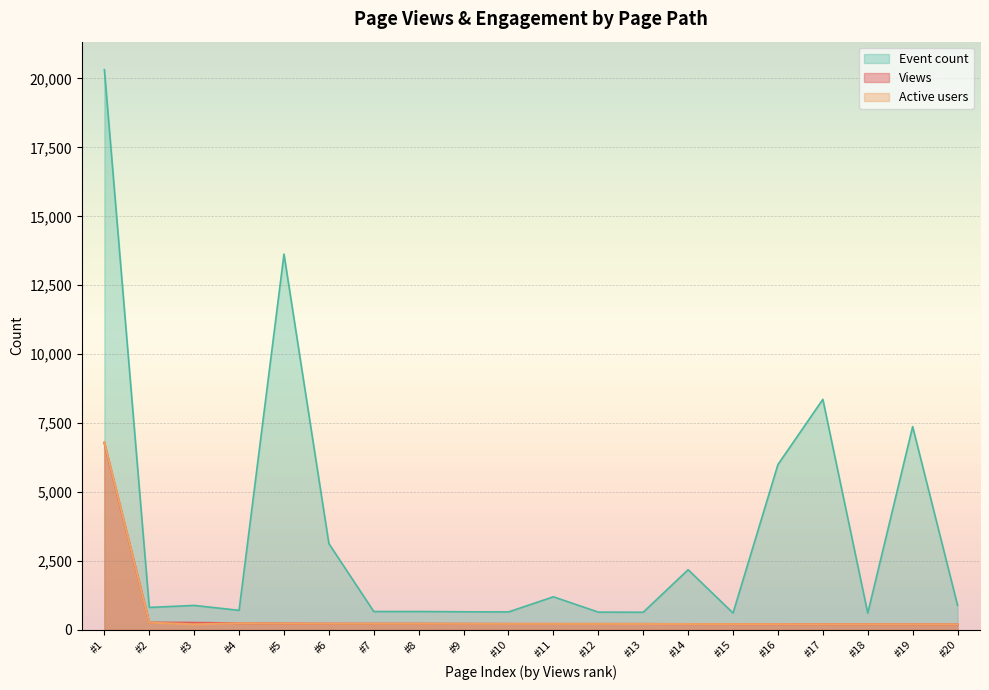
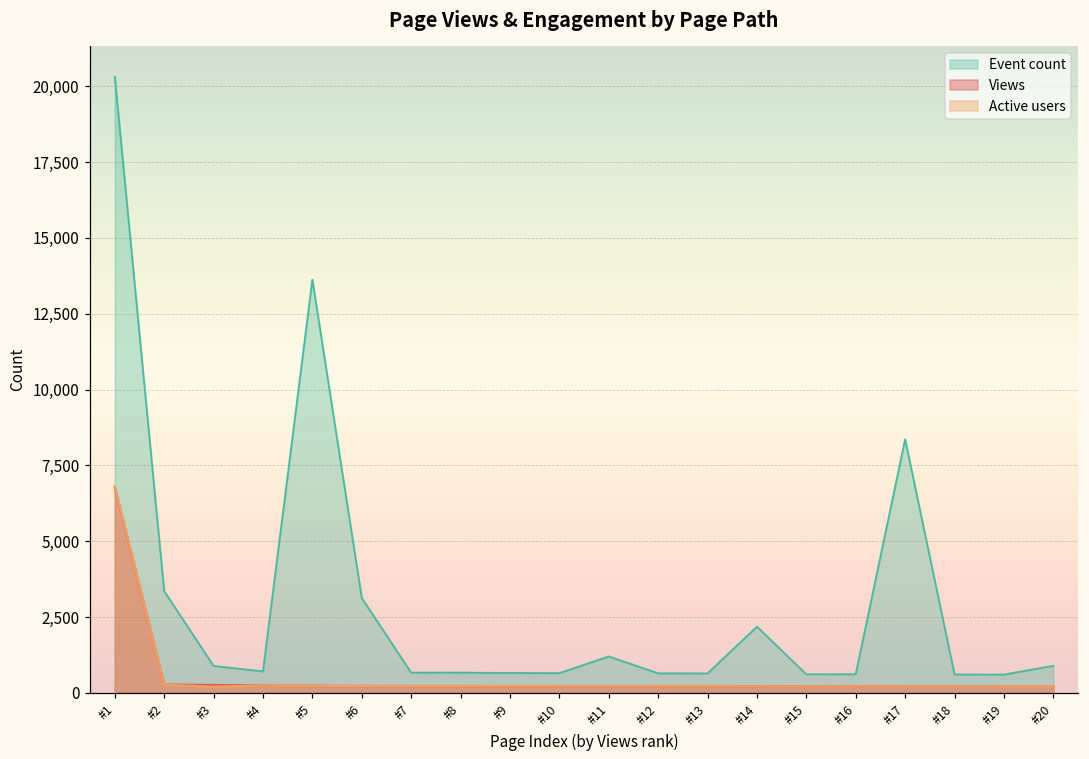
Event count, #2: 800 -> 3,400
Event count, #16: 6,000 -> 600
Event count, #19: 7,400 -> 600
